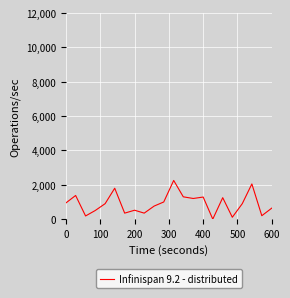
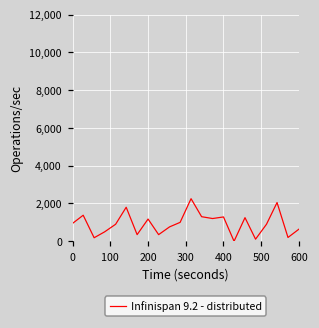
200: 500 -> 1,200
